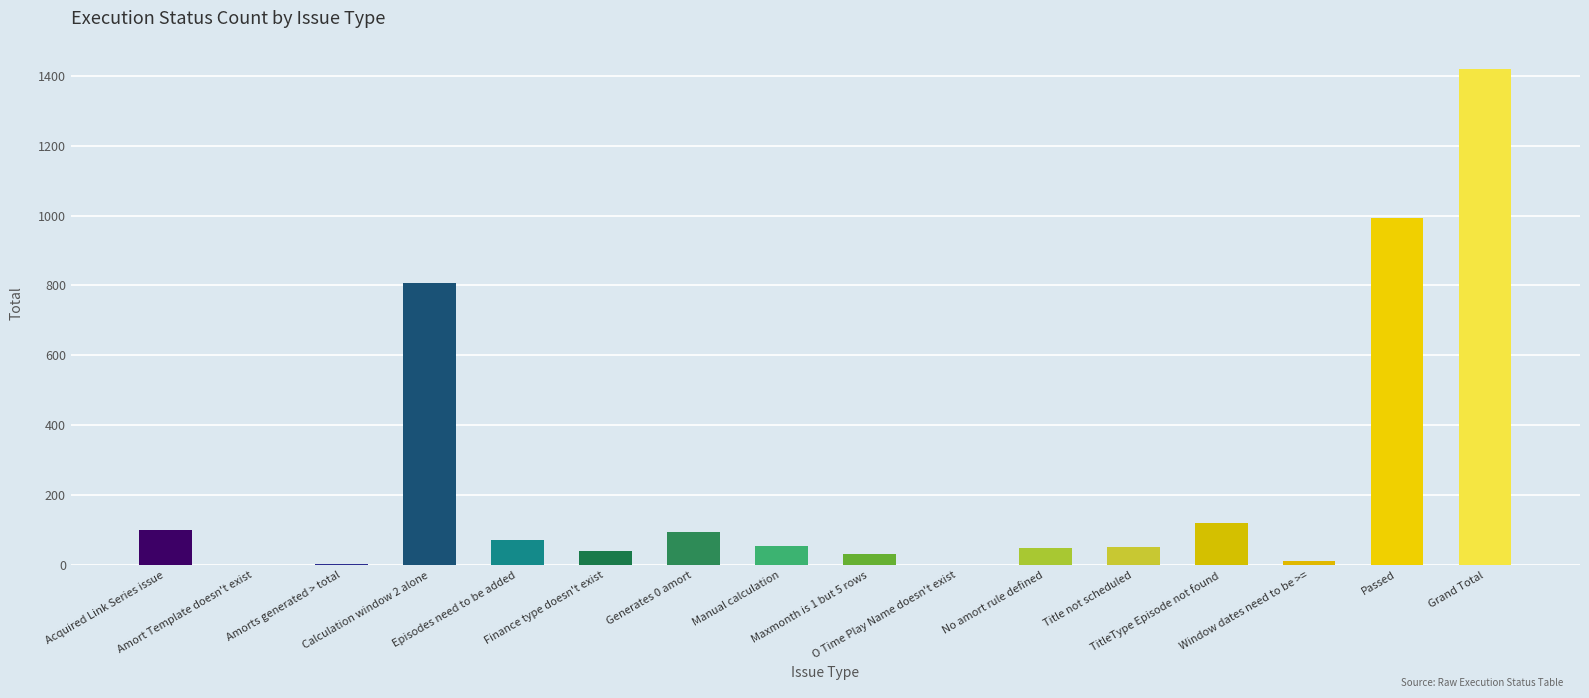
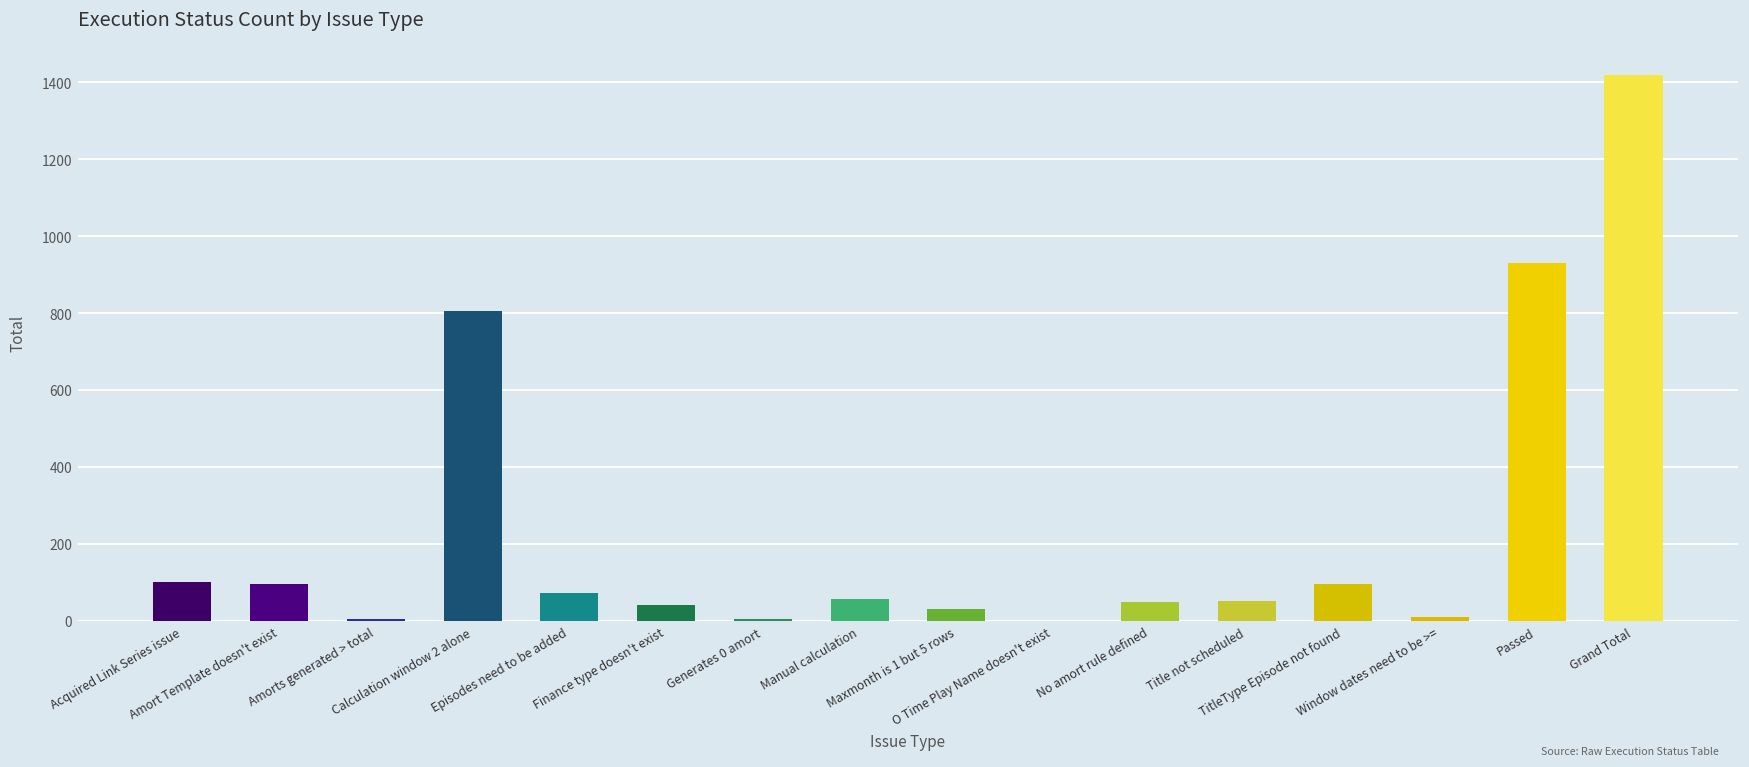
Amort Template doesn't exist: 0 -> 100
Generates 0 amort: 100 -> 10
TitleType Episode not found: 120 -> 100
Passed: 990 -> 930
